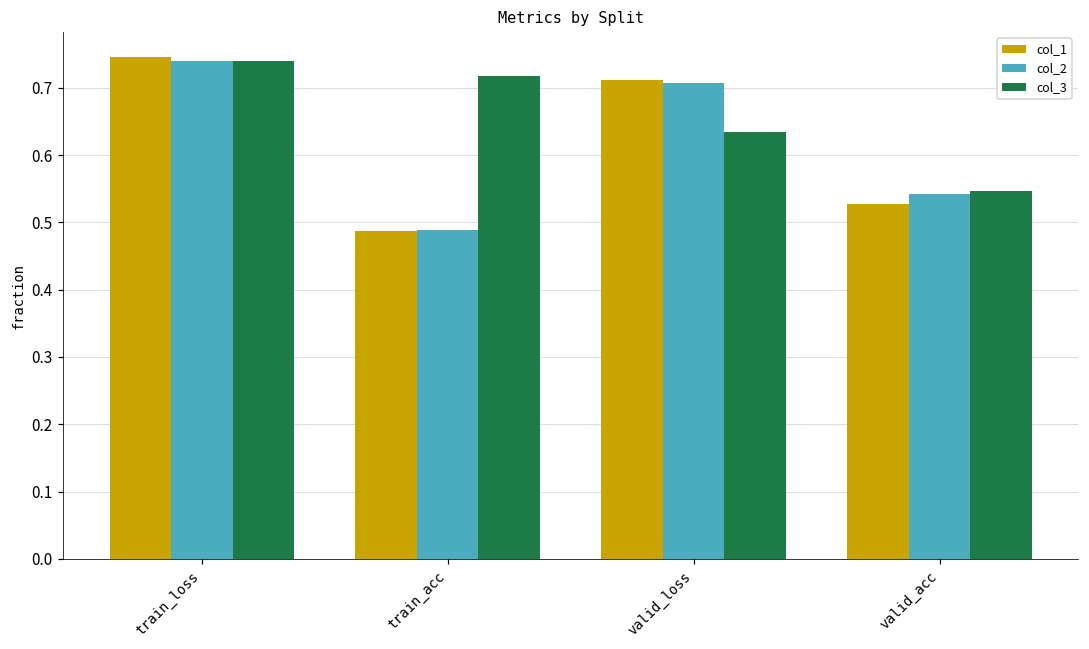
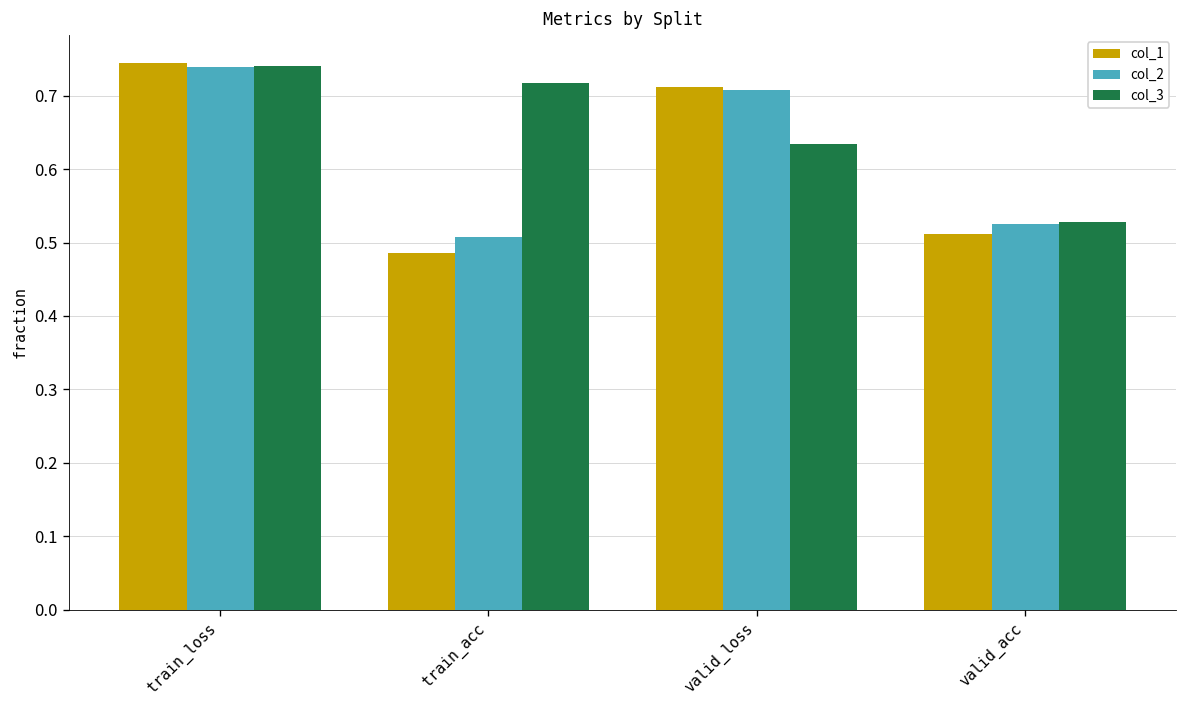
col_2, train_acc: 0.49 -> 0.51
col_1, valid_acc: 0.53 -> 0.51
col_2, valid_acc: 0.54 -> 0.53
col_3, valid_acc: 0.55 -> 0.53
